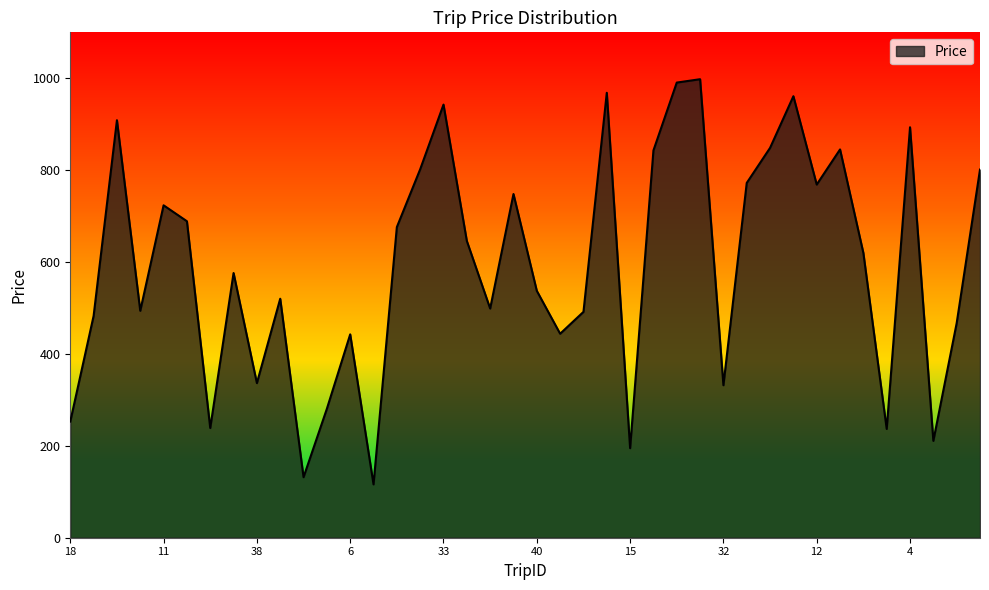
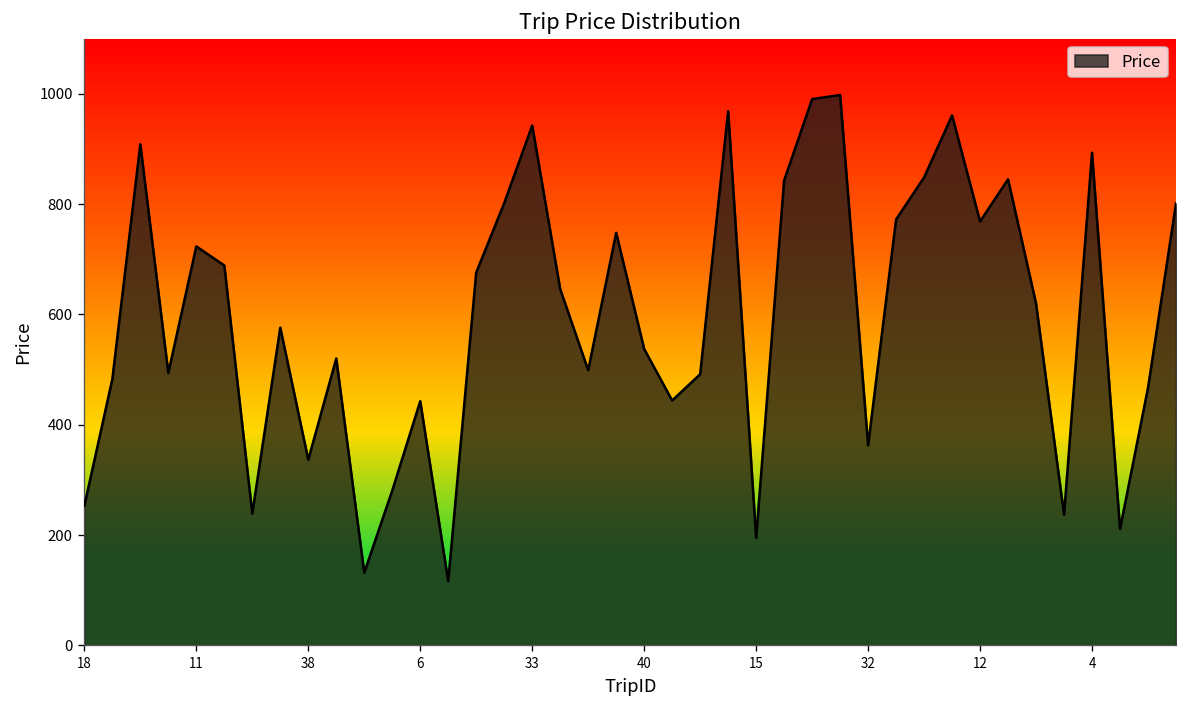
32: 330 -> 360
